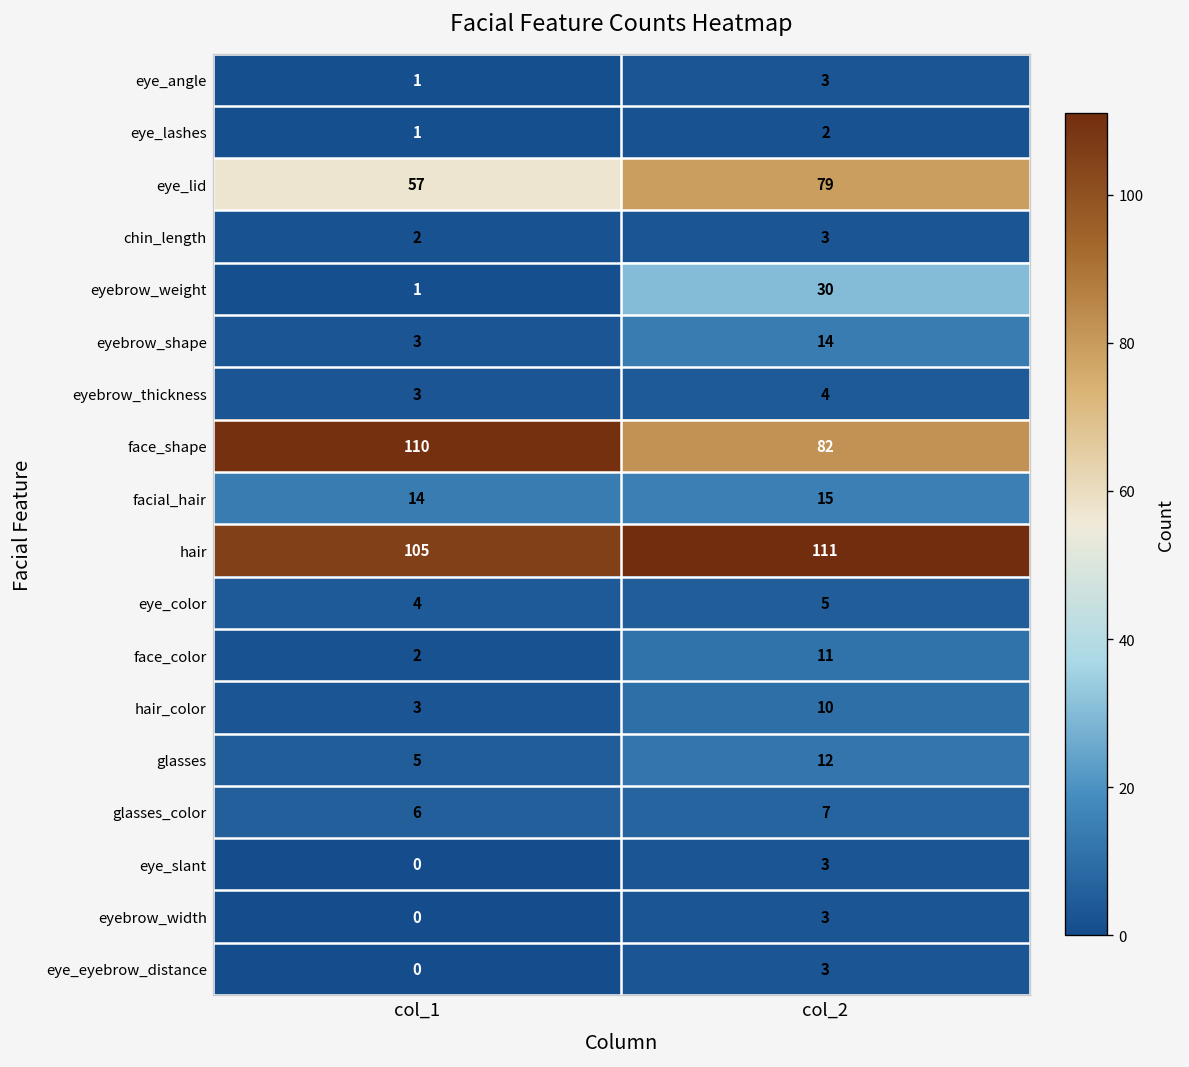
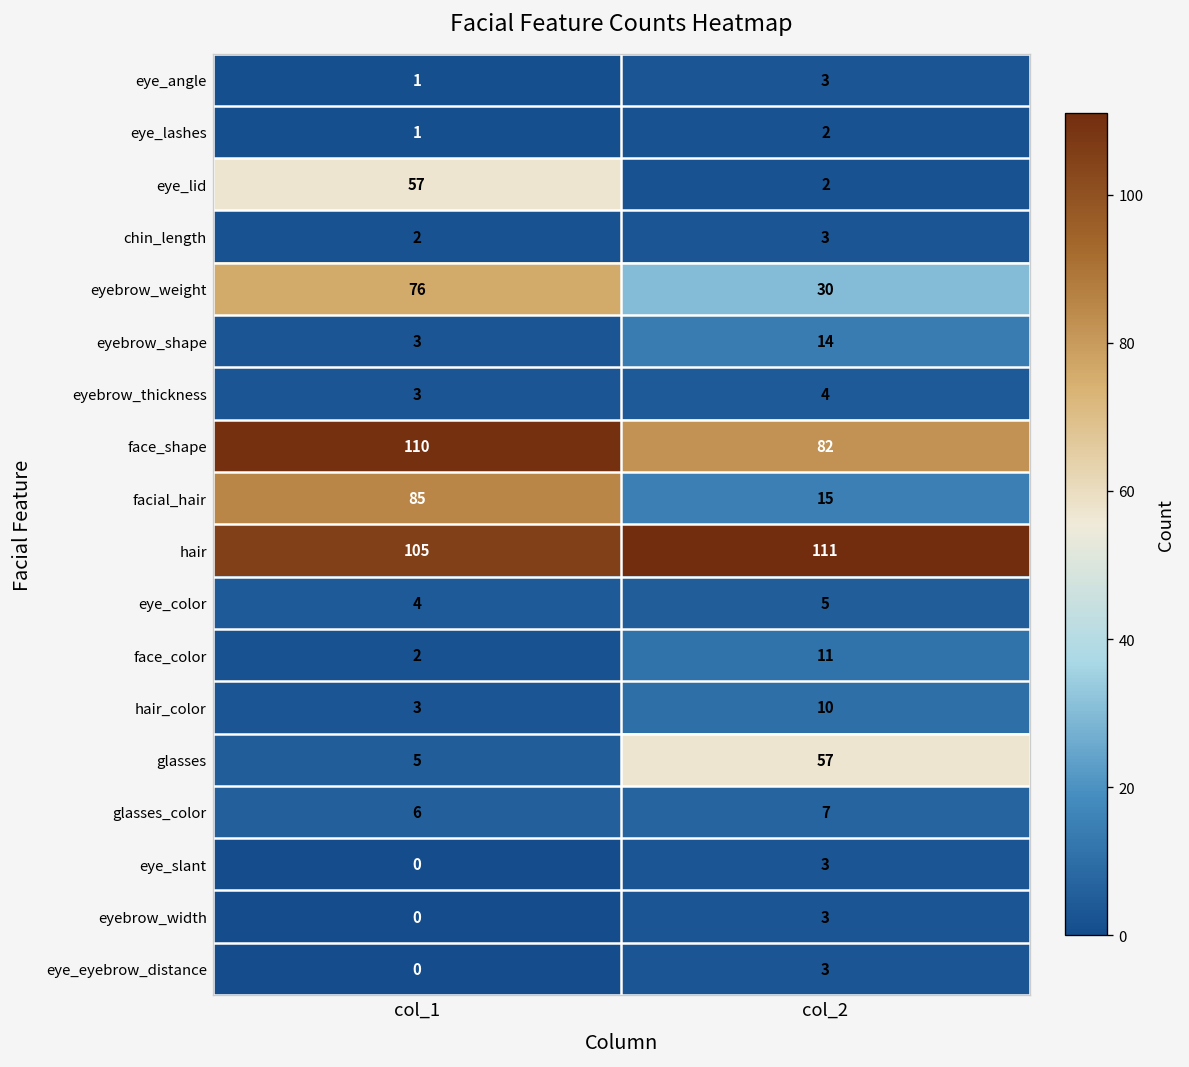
eye_lid, col_2: 79 -> 2
eyebrow_weight, col_1: 1 -> 76
facial_hair, col_1: 14 -> 85
glasses, col_2: 12 -> 57
